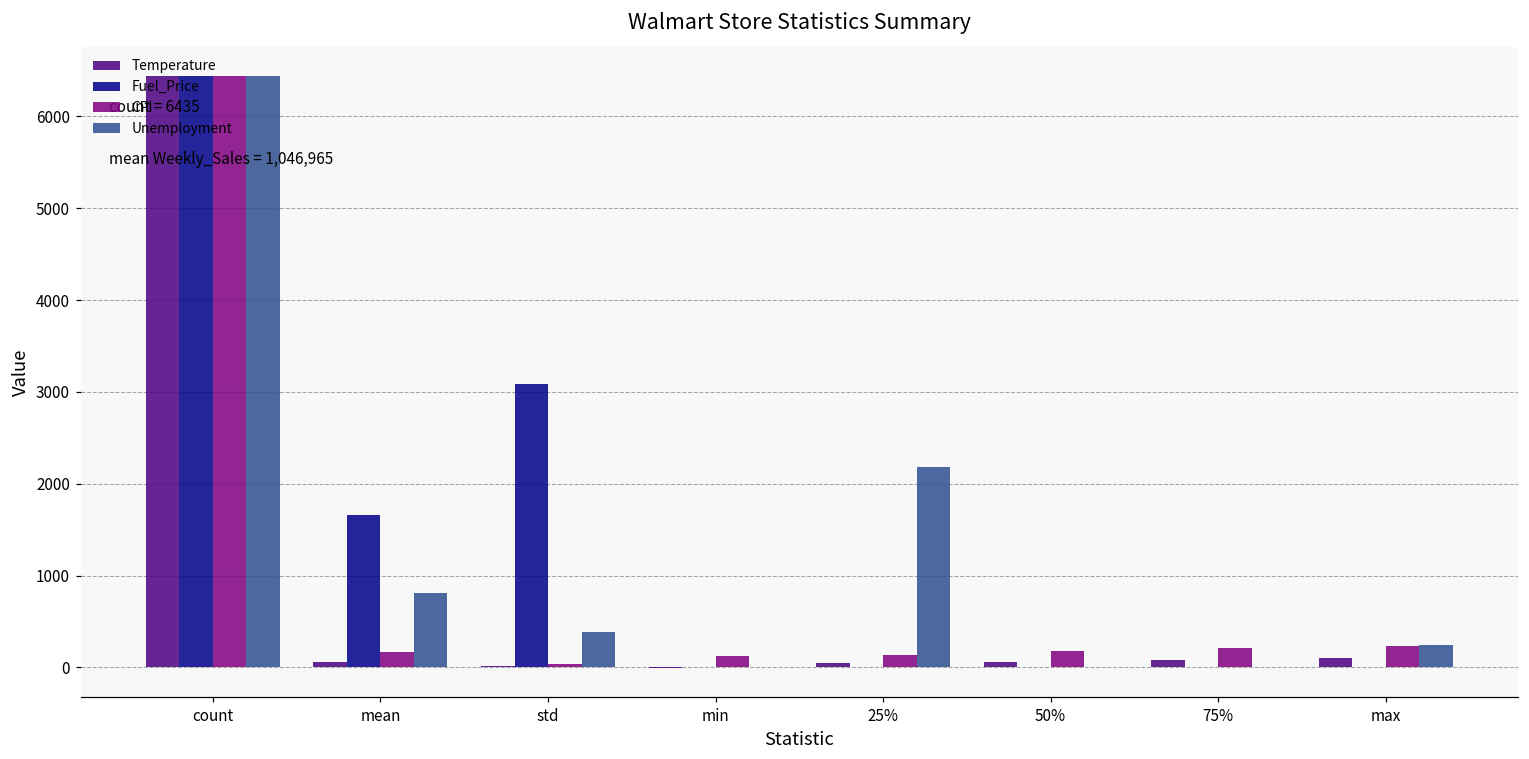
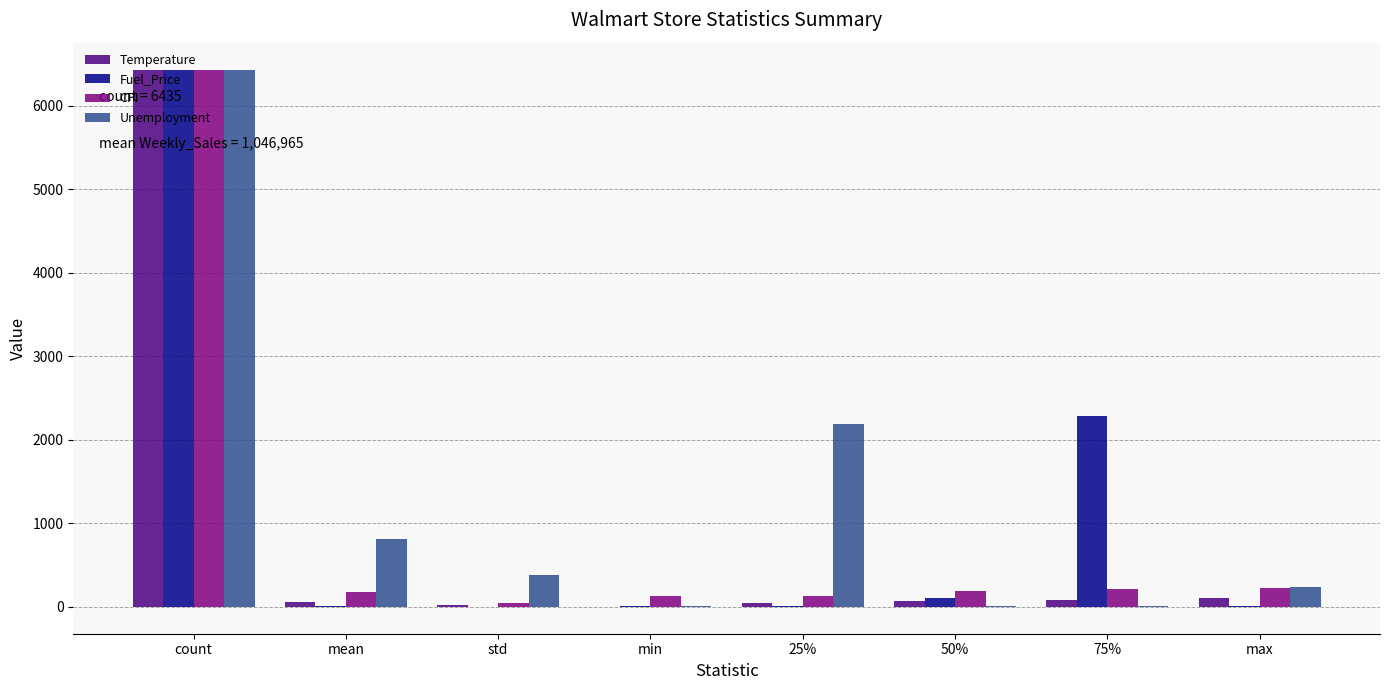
Fuel_Price, mean: 1700 -> 0
Fuel_Price, std: 3100 -> 0
Fuel_Price, 50%: 0 -> 100
Fuel_Price, 75%: 0 -> 2300
